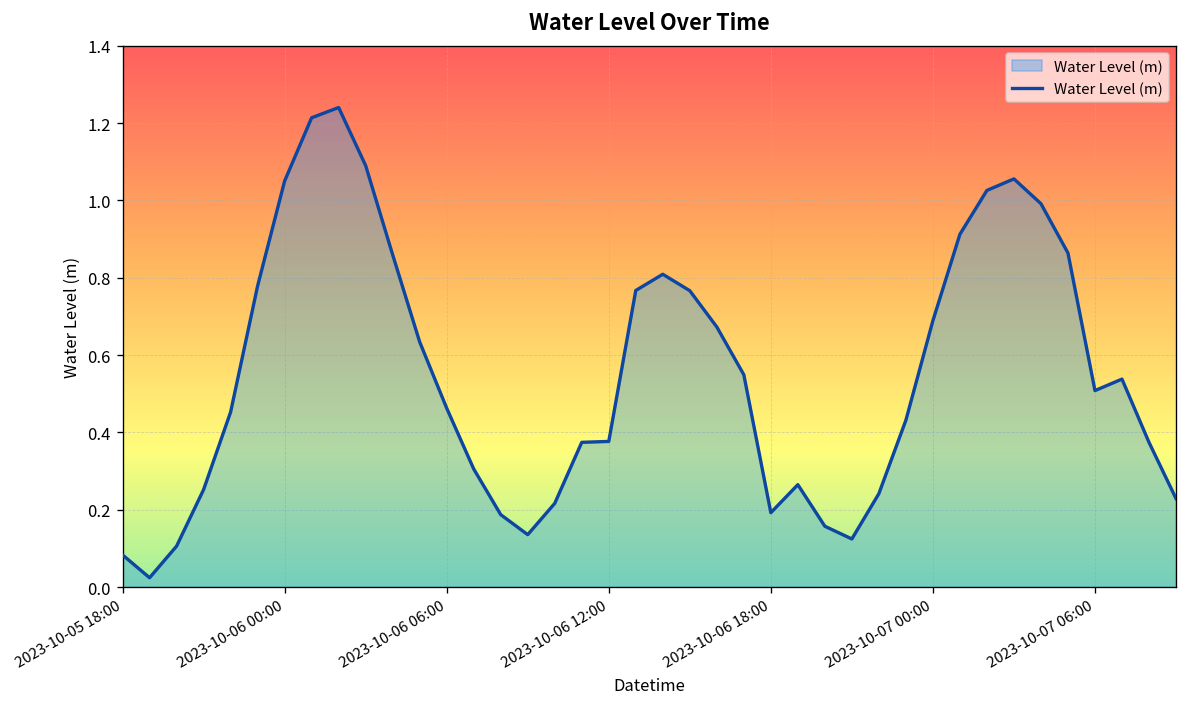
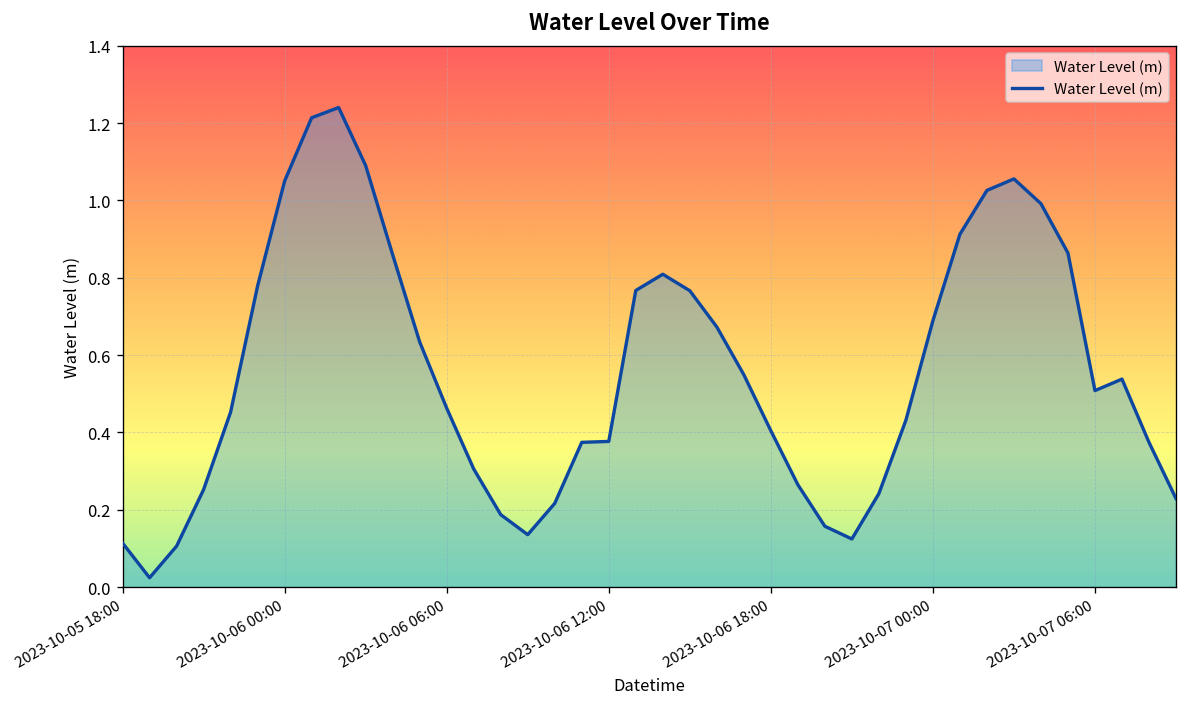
2023-10-05 18:00: 0.08 -> 0.11
2023-10-06 18:00: 0.19 -> 0.40
